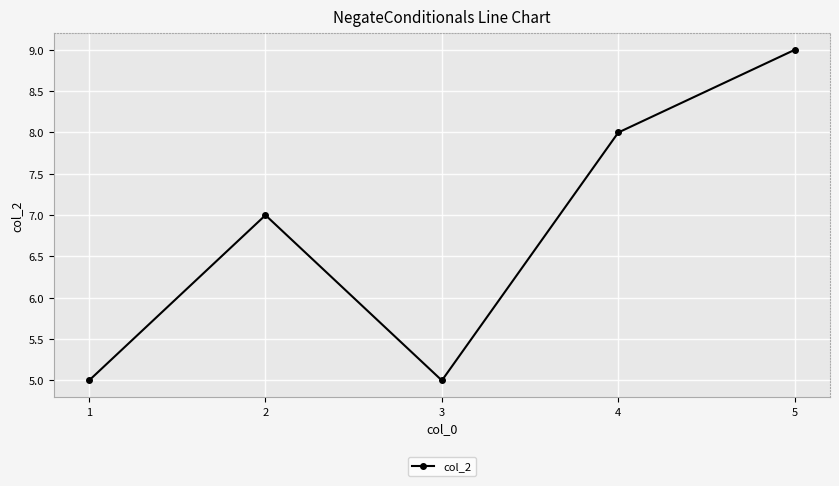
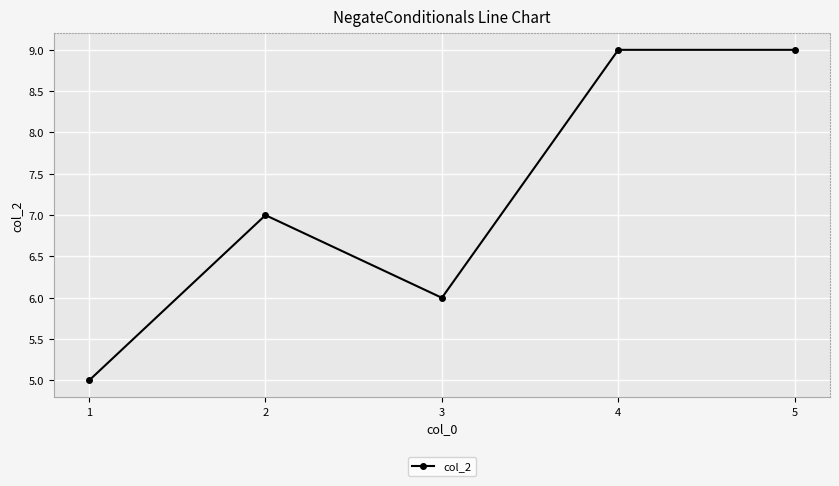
3: 5 -> 6
4: 8 -> 9
